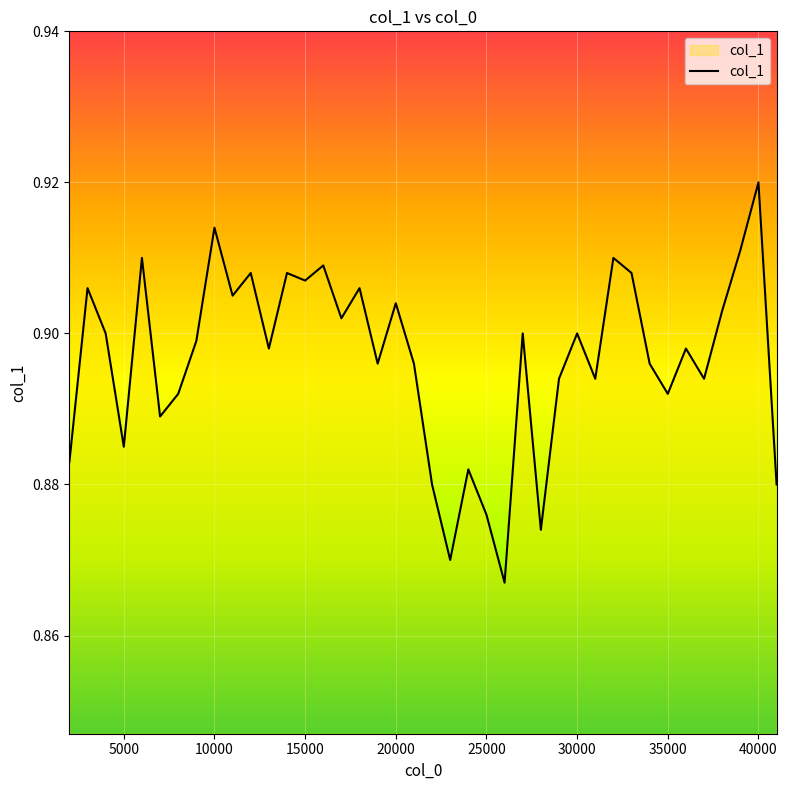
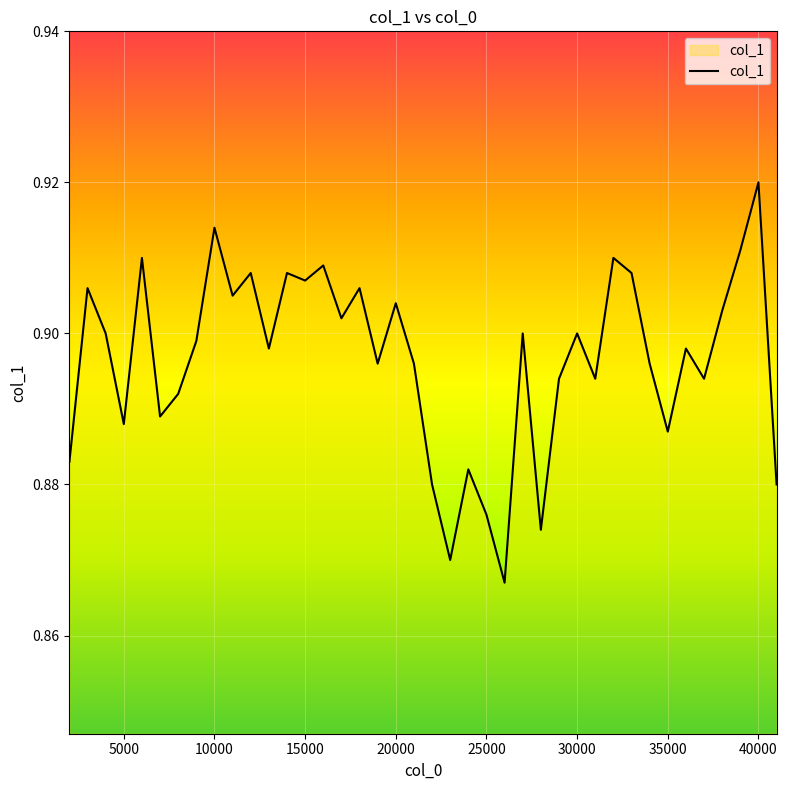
5000: 0.885 -> 0.888
35000: 0.892 -> 0.887
